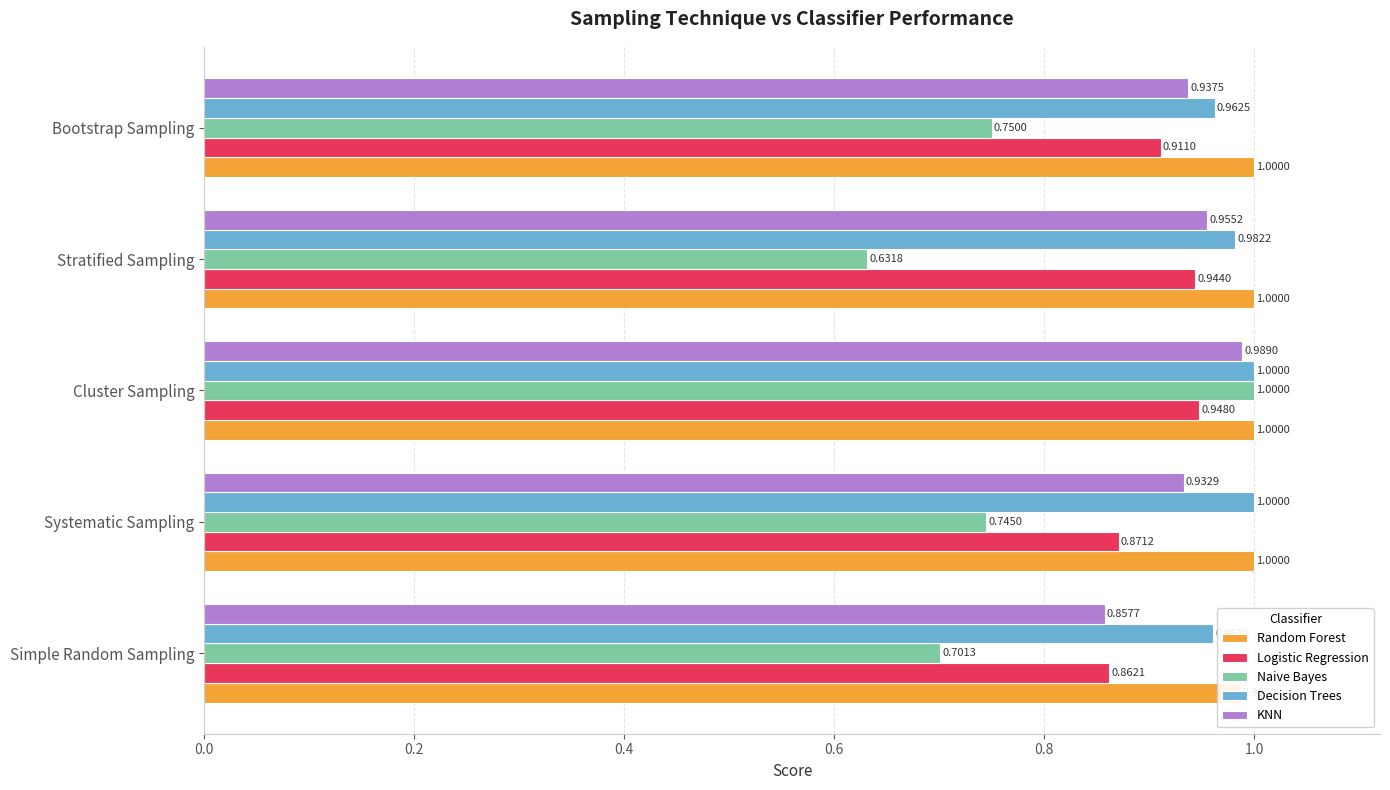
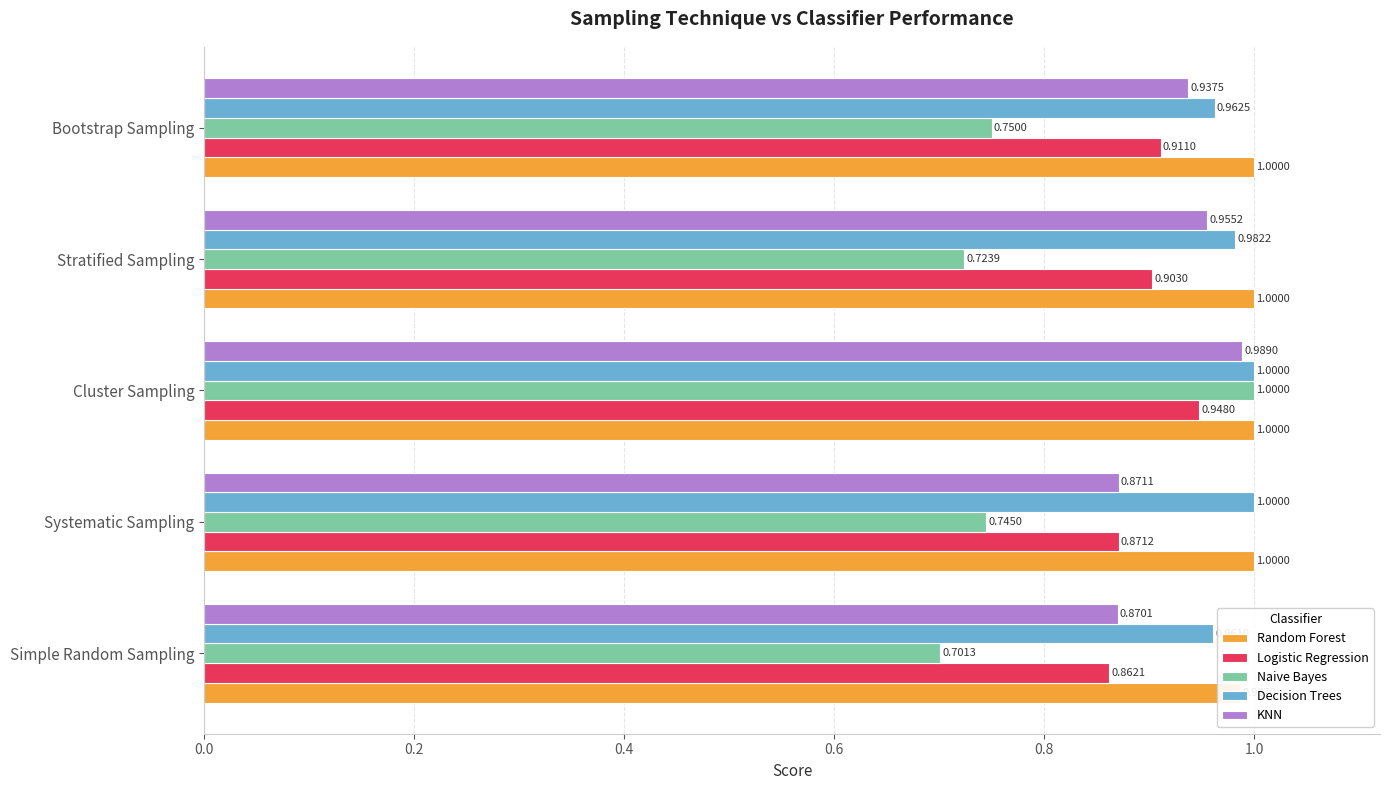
Naive Bayes, Stratified Sampling: 0.6318 -> 0.7239
Logistic Regression, Stratified Sampling: 0.9440 -> 0.9030
KNN, Systematic Sampling: 0.9329 -> 0.8711
KNN, Simple Random Sampling: 0.8577 -> 0.8701
